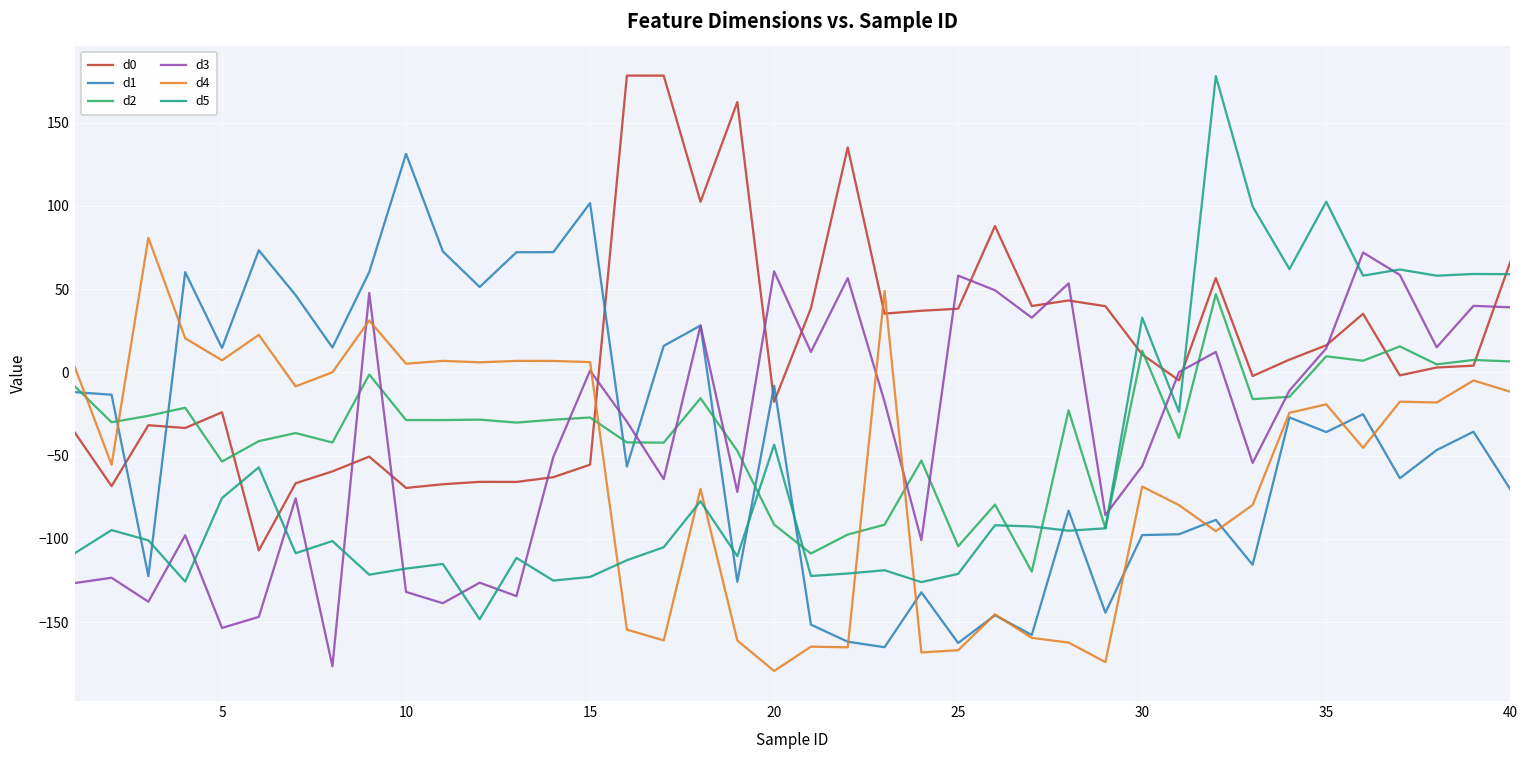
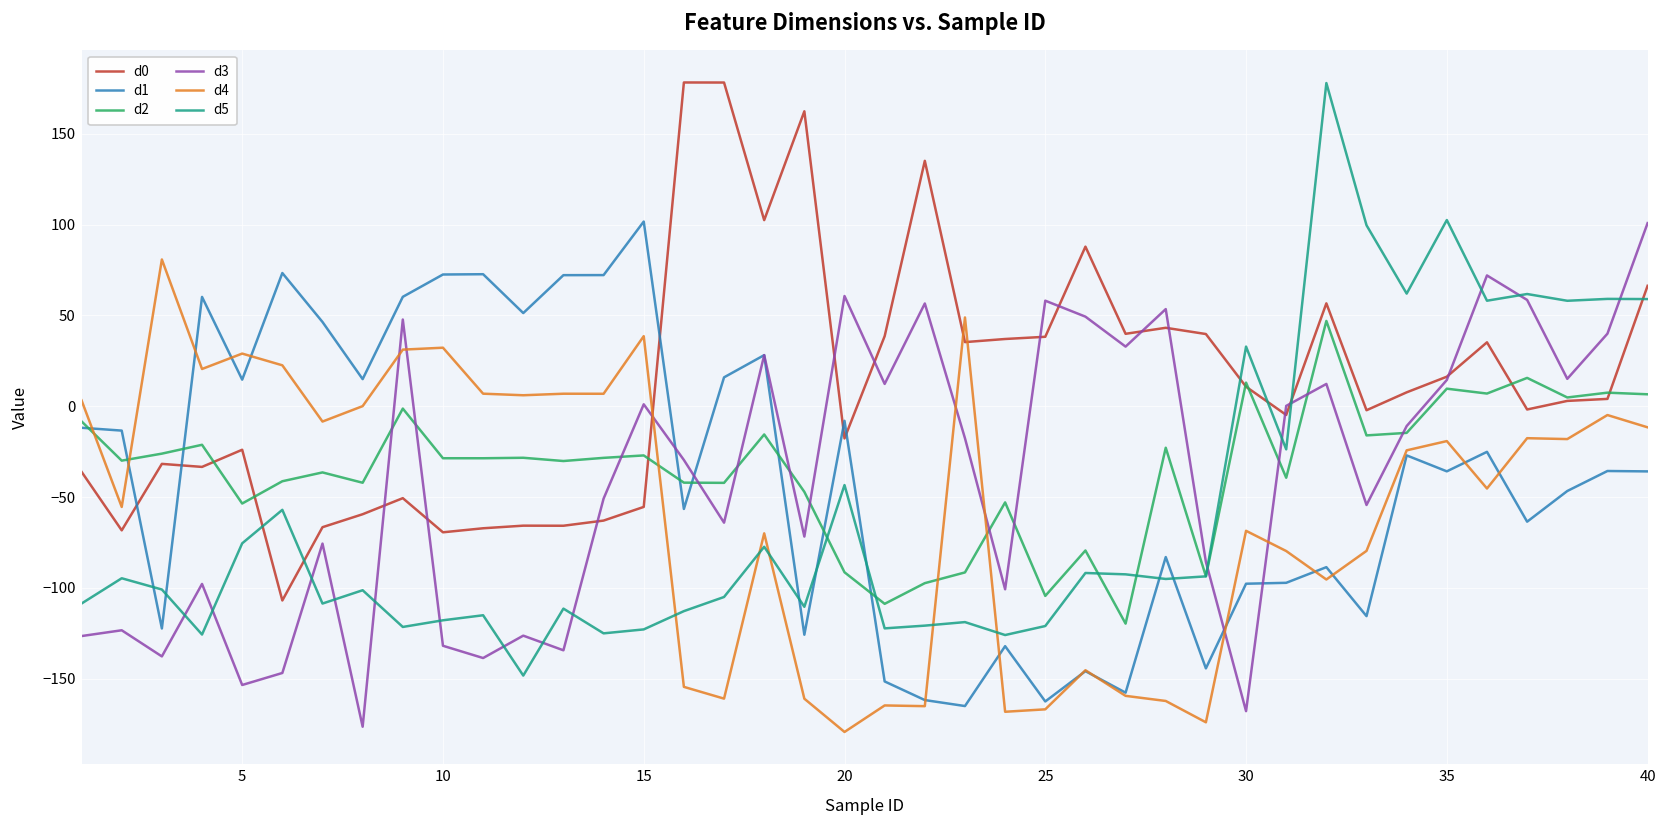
d4, 5: 7 -> 29
d1, 10: 131 -> 73
d4, 10: 5 -> 32
d4, 15: 6 -> 39
d3, 30: -56 -> -168
d1, 40: -70 -> -36
d3, 40: 39 -> 101
